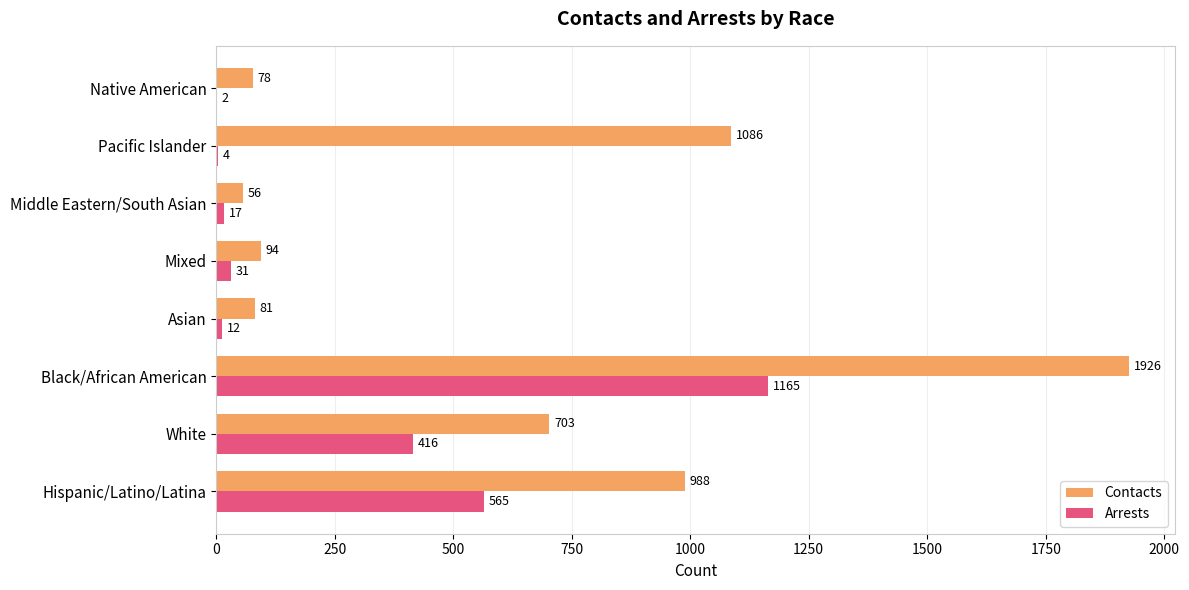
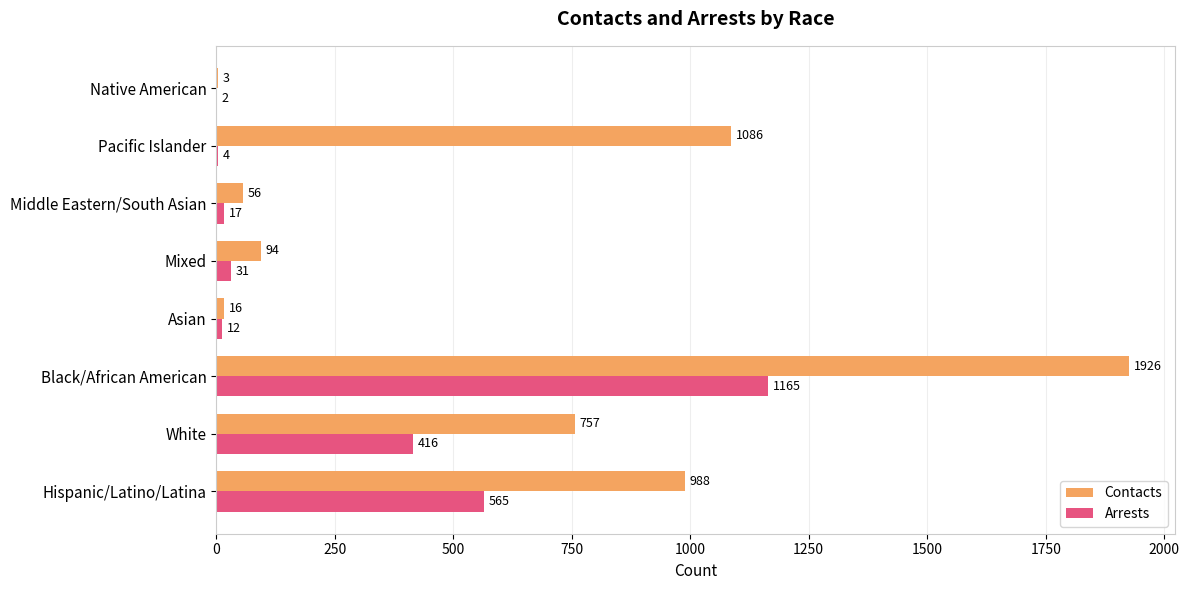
Contacts, Native American: 78 -> 3
Contacts, Asian: 81 -> 16
Contacts, White: 703 -> 757
